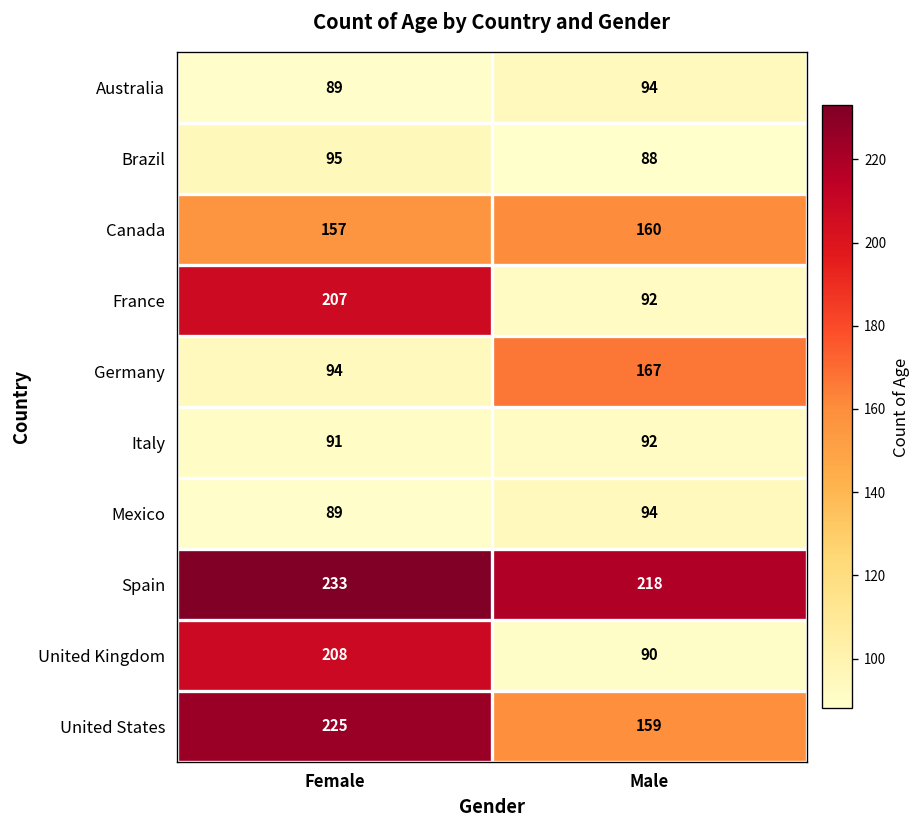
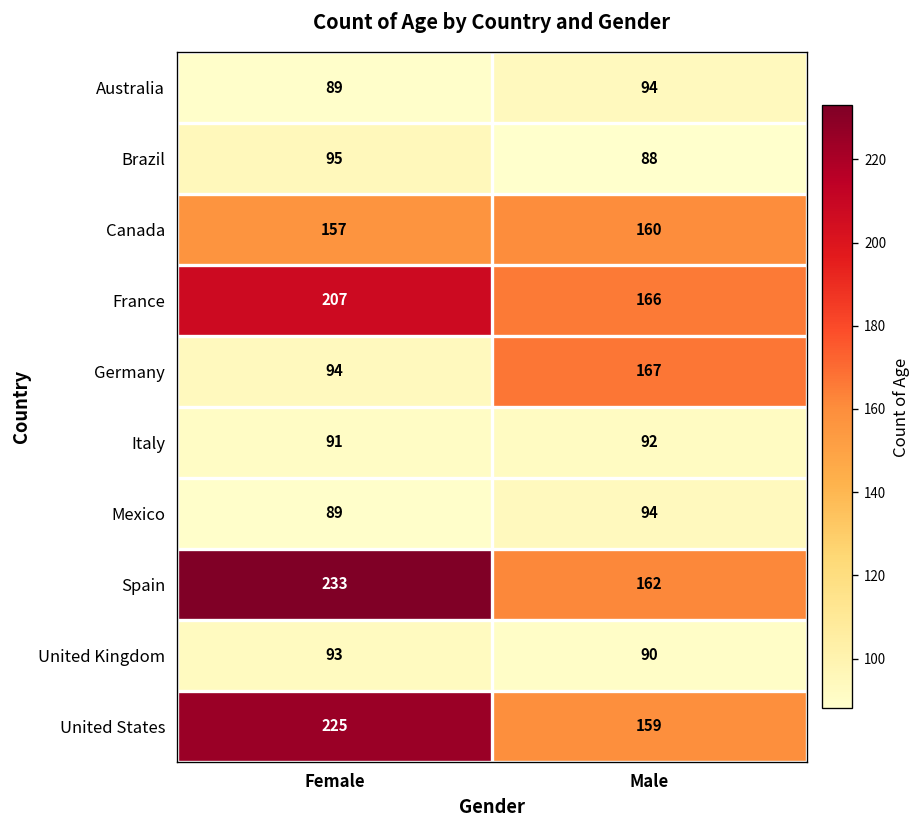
France, Male: 92 -> 166
Spain, Male: 218 -> 162
United Kingdom, Female: 208 -> 93
